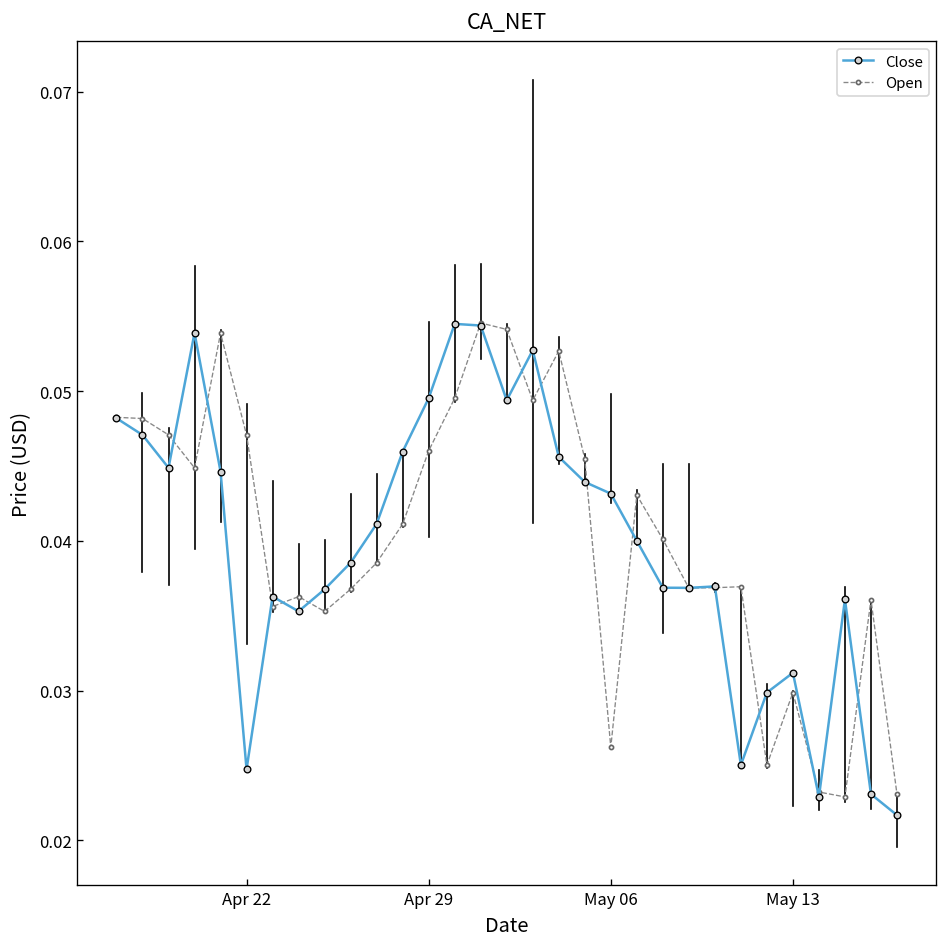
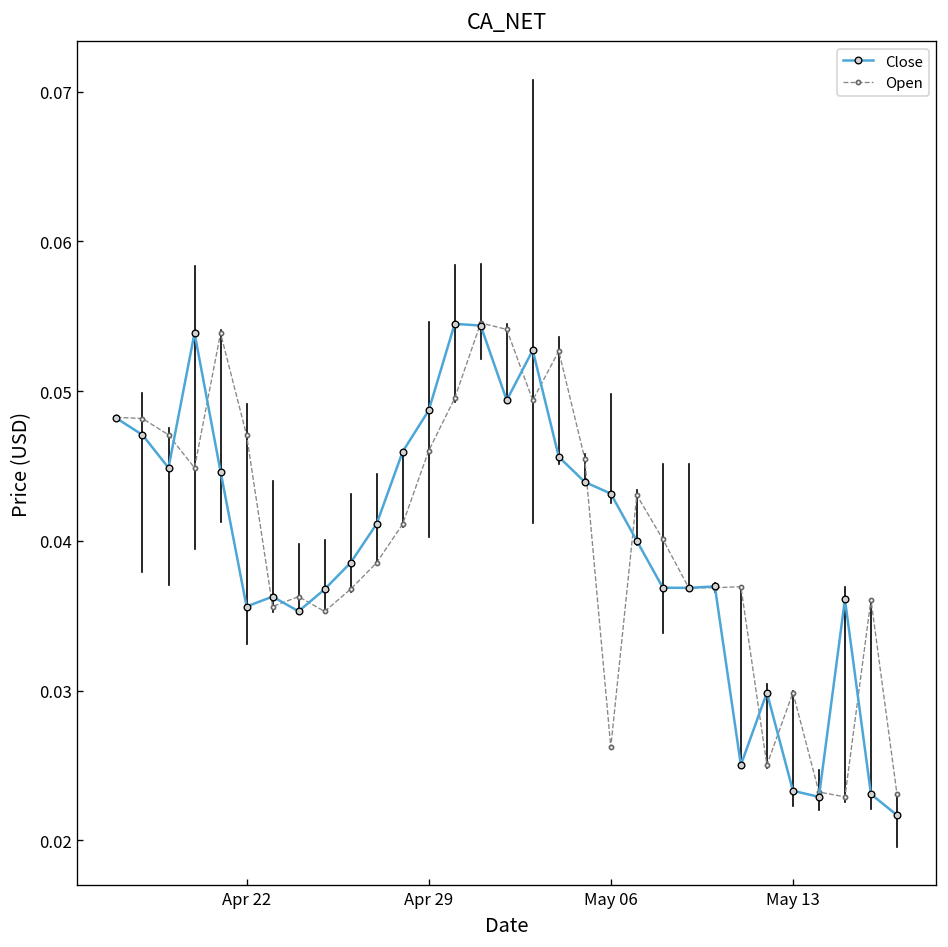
Close, Apr 22: 0.0247 -> 0.0356
Close, Apr 29: 0.0495 -> 0.0487
Close, May 13: 0.0312 -> 0.0233
